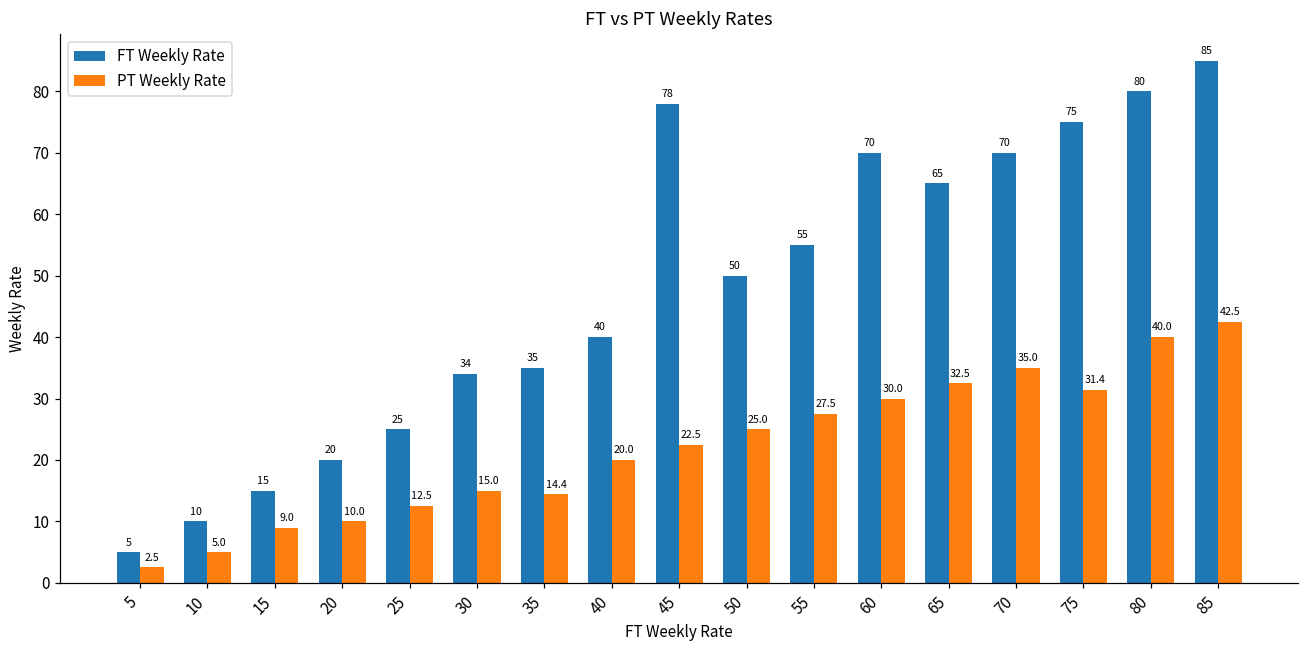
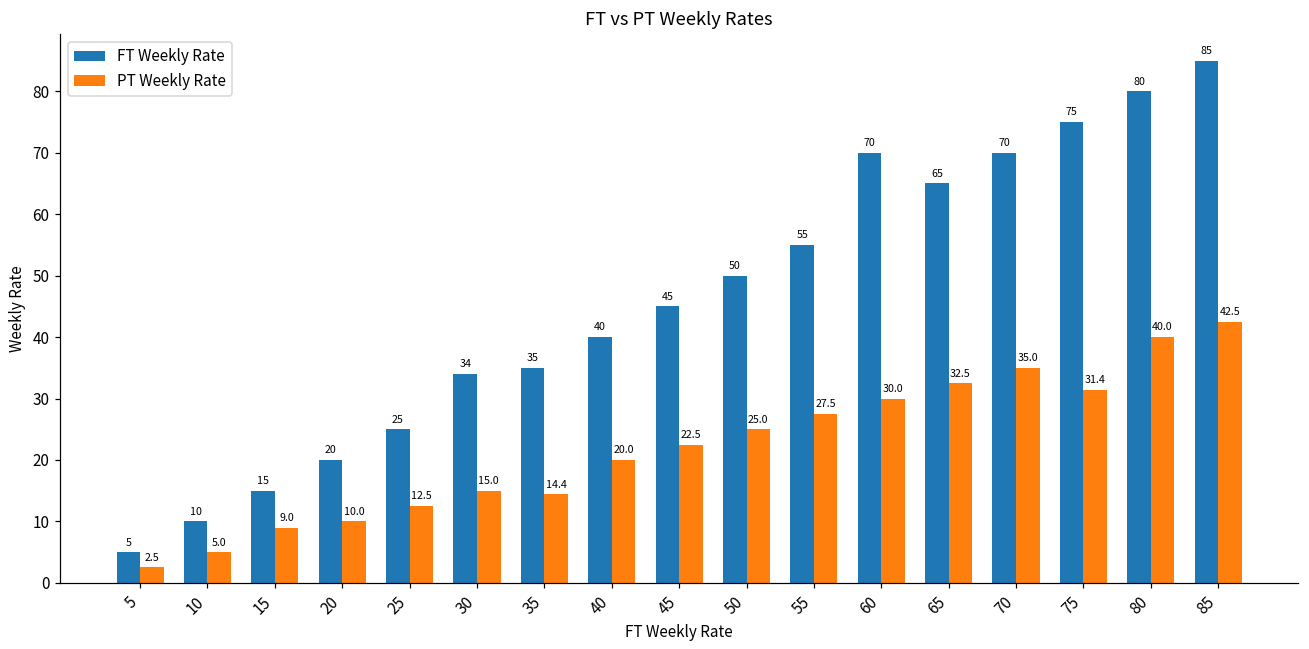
FT Weekly Rate, 45: 78 -> 45
